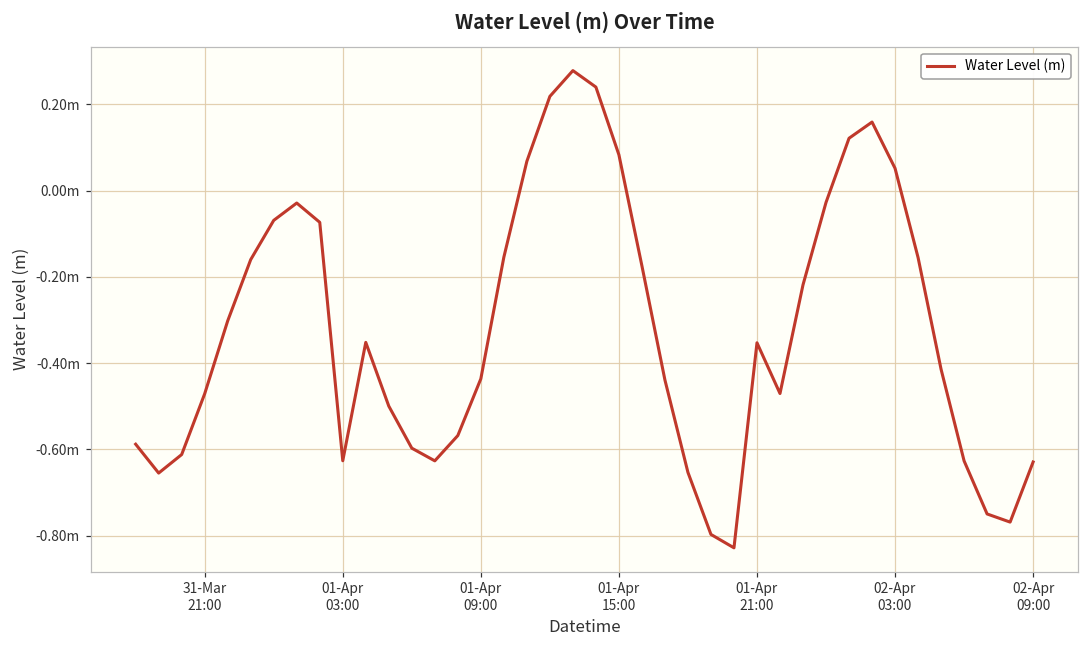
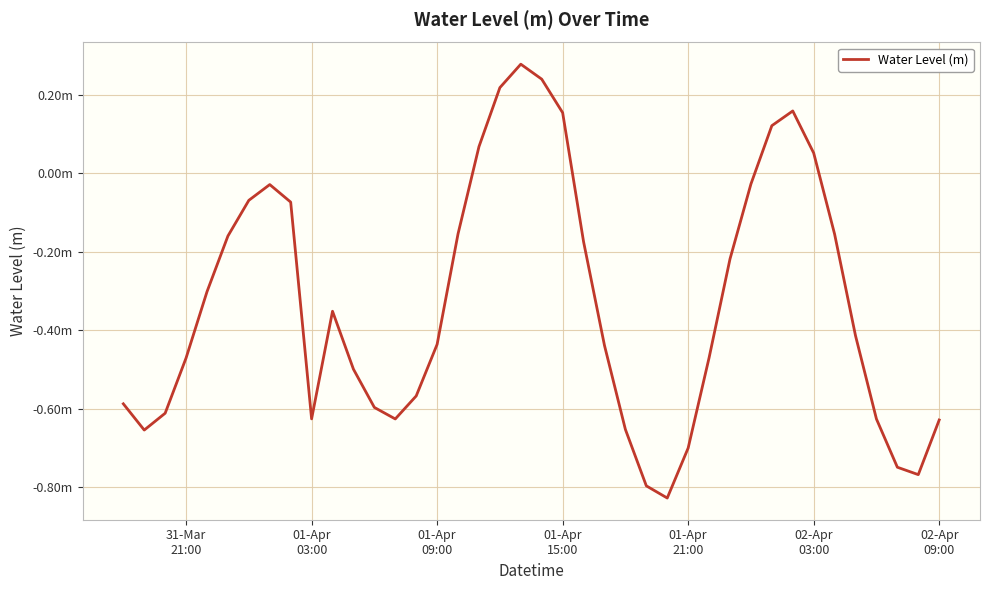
01-Apr 15:00: 0.08m -> 0.15m
01-Apr 21:00: -0.35m -> -0.70m
